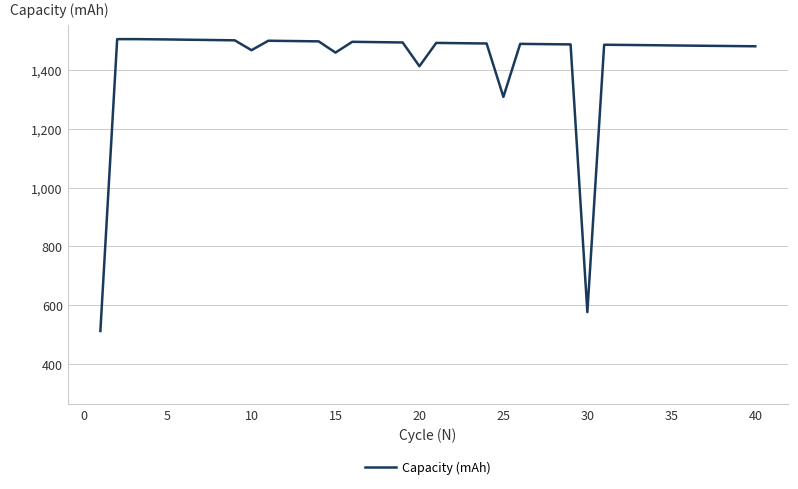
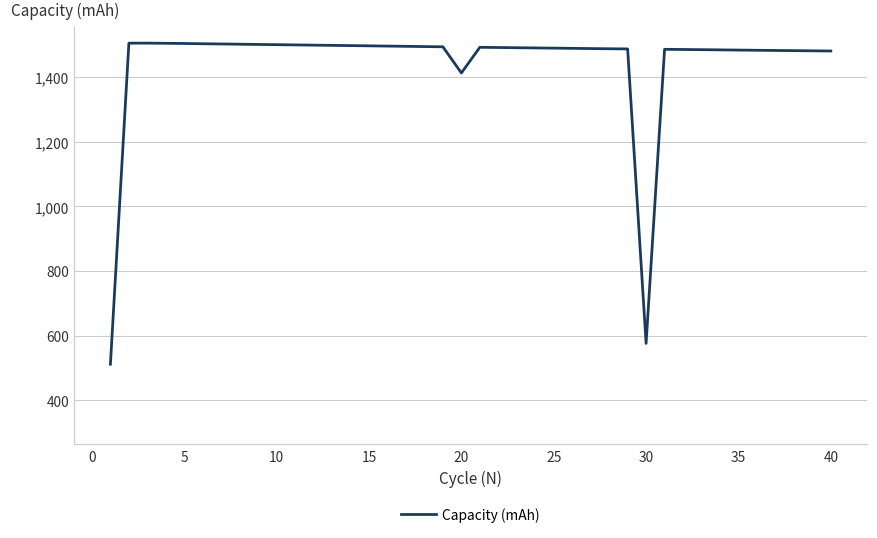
10: 1,470 -> 1,500
15: 1,460 -> 1,500
25: 1,310 -> 1,490
